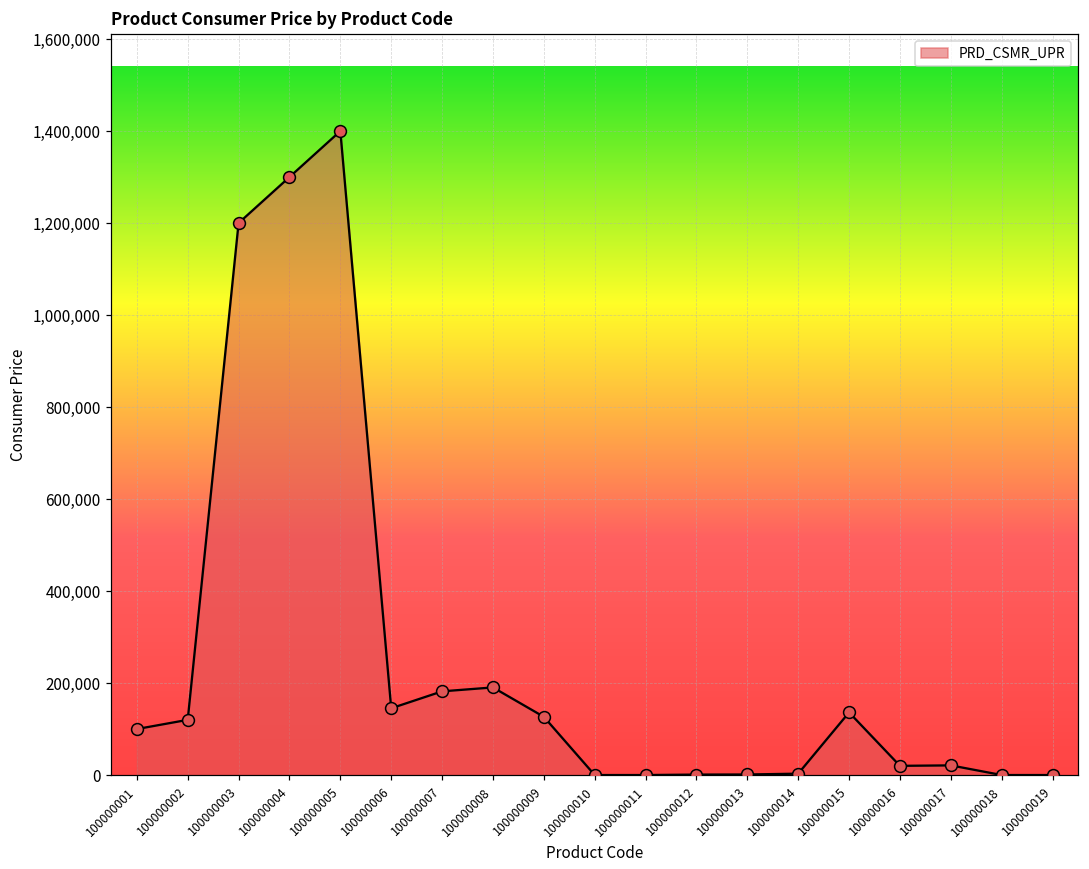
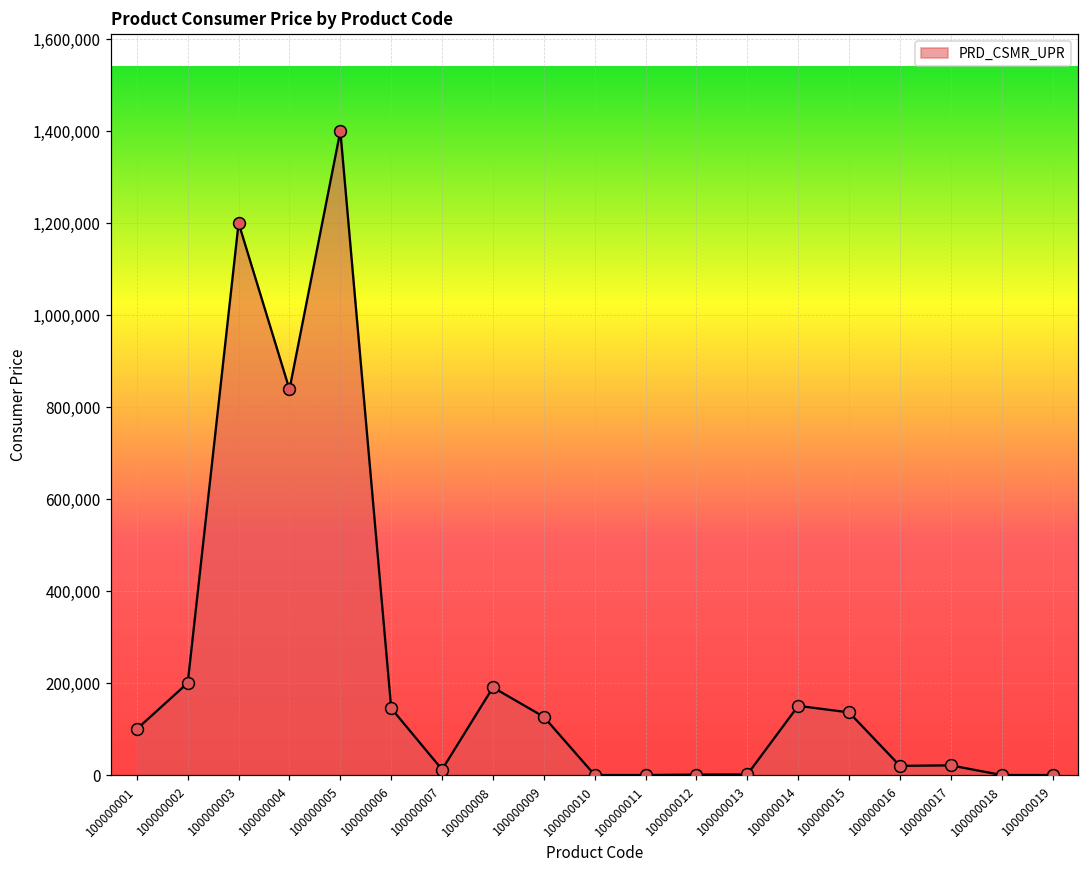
100000002: 120,000 -> 200,000
100000004: 1,300,000 -> 840,000
100000007: 180,000 -> 10,000
100000014: 0 -> 150,000
